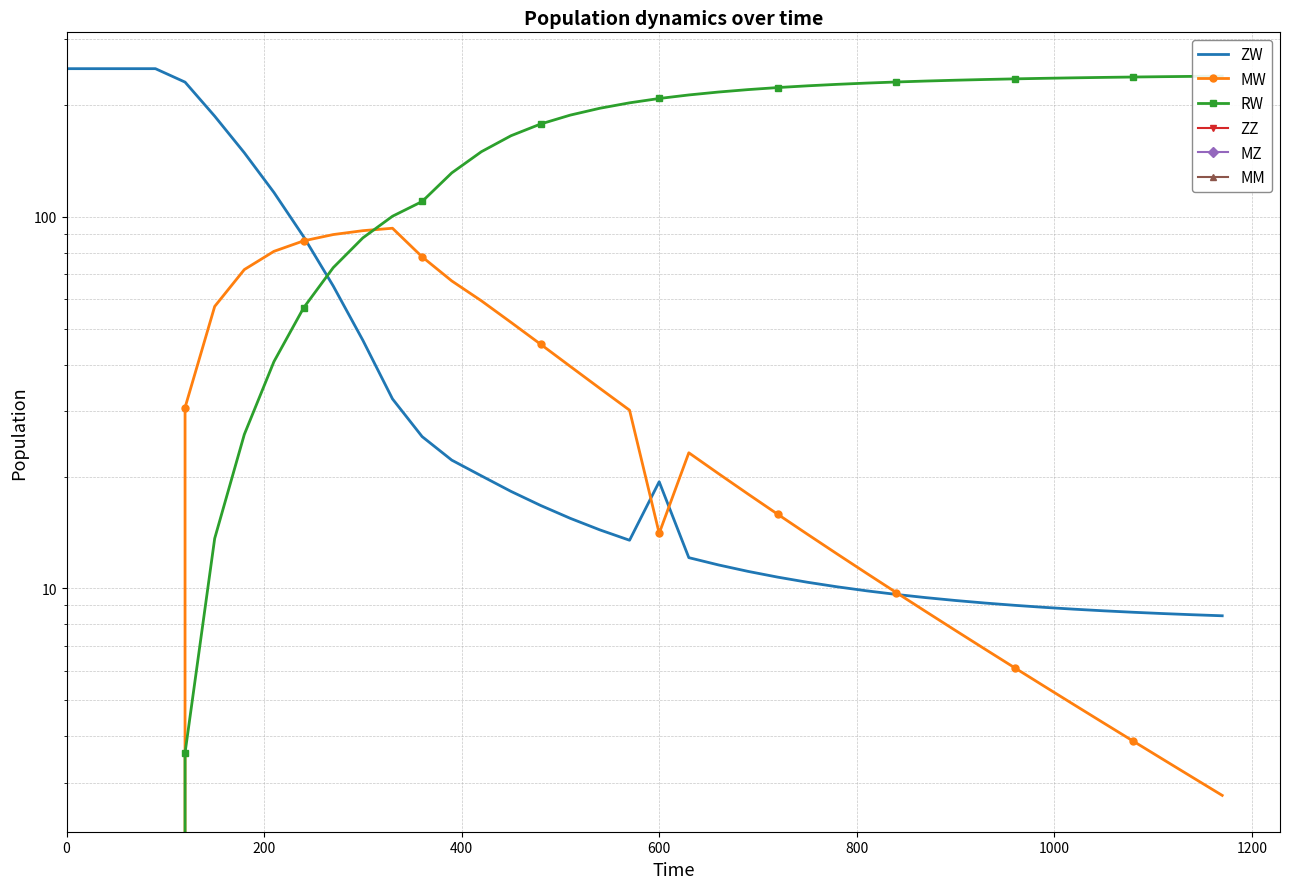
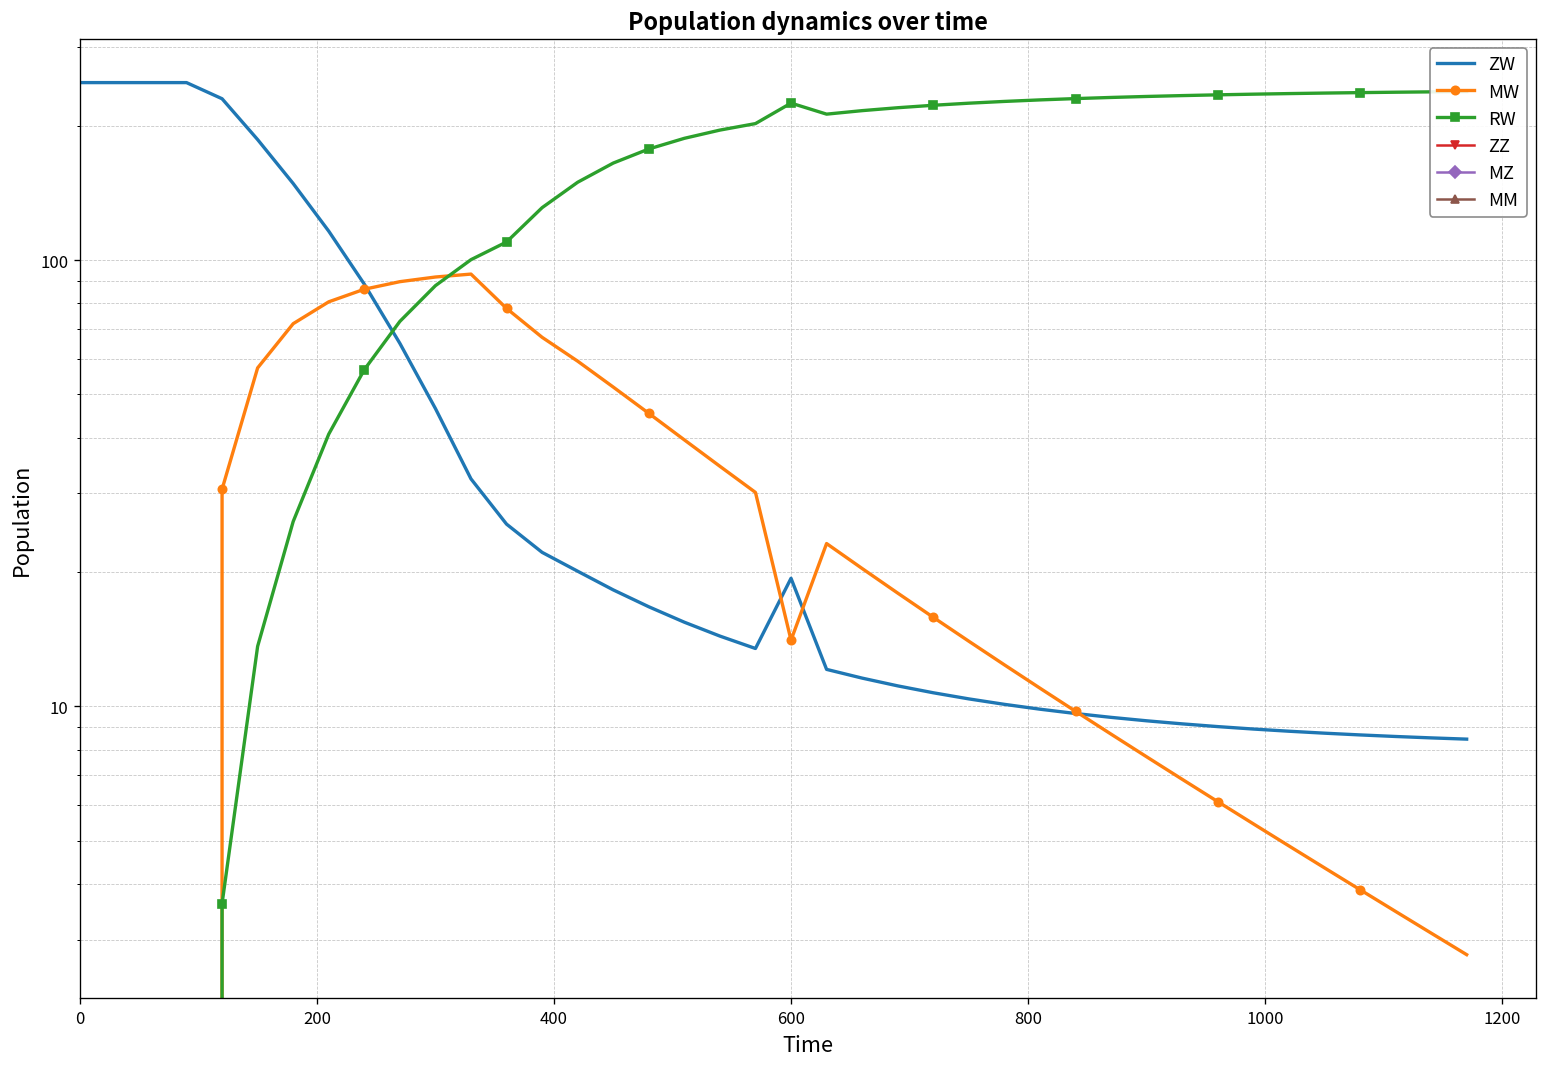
RW, 600: 210 -> 220
